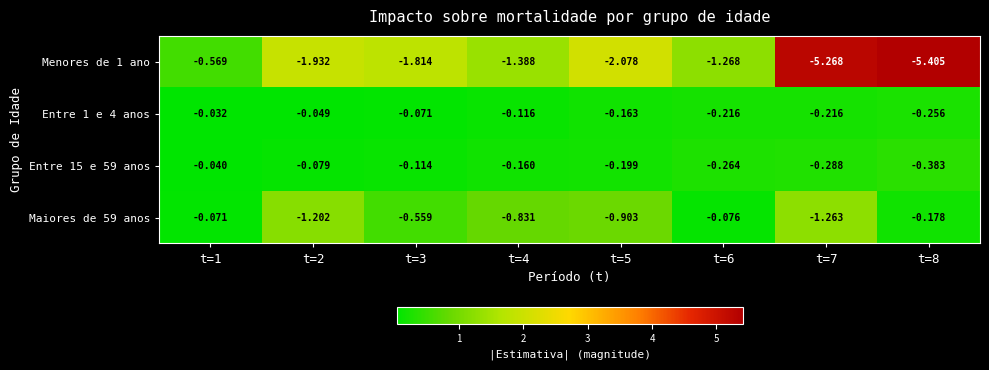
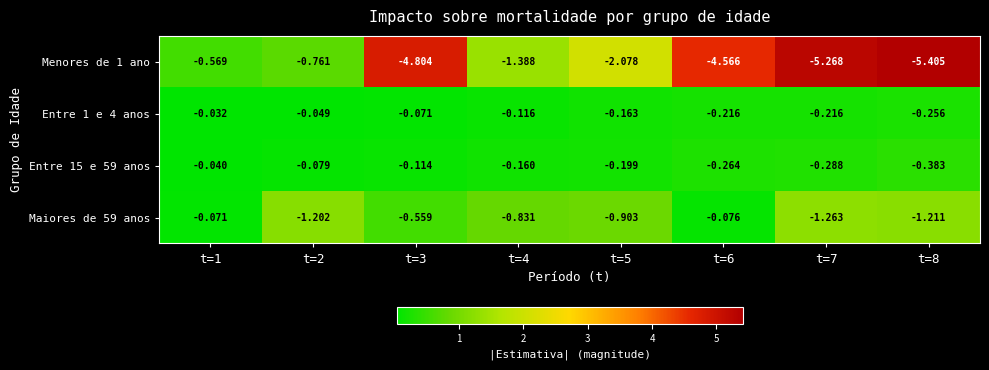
Menores de 1 ano, t=2: -1.932 -> -0.761
Menores de 1 ano, t=3: -1.814 -> -4.804
Menores de 1 ano, t=6: -1.268 -> -4.566
Maiores de 59 anos, t=8: -0.178 -> -1.211
